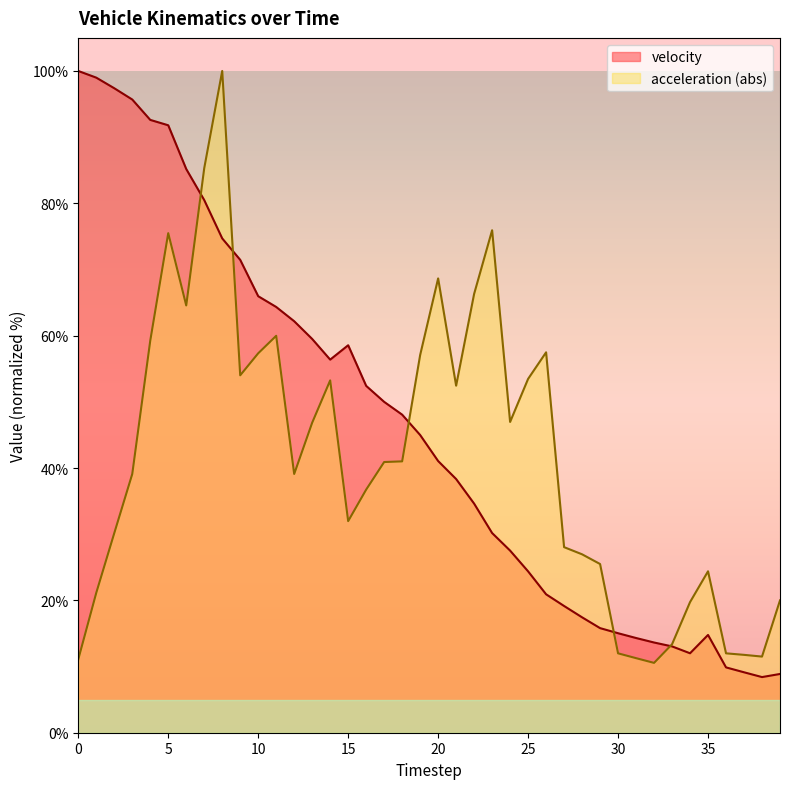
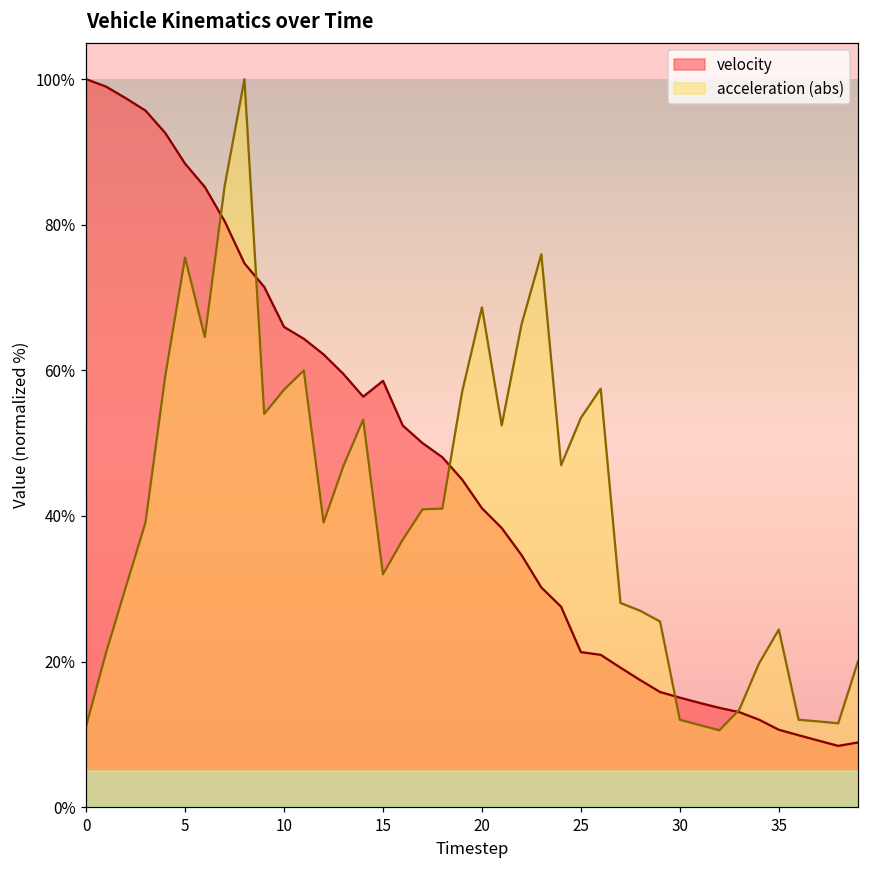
velocity, 5: 92% -> 88%
velocity, 25: 24% -> 21%
velocity, 35: 15% -> 11%
